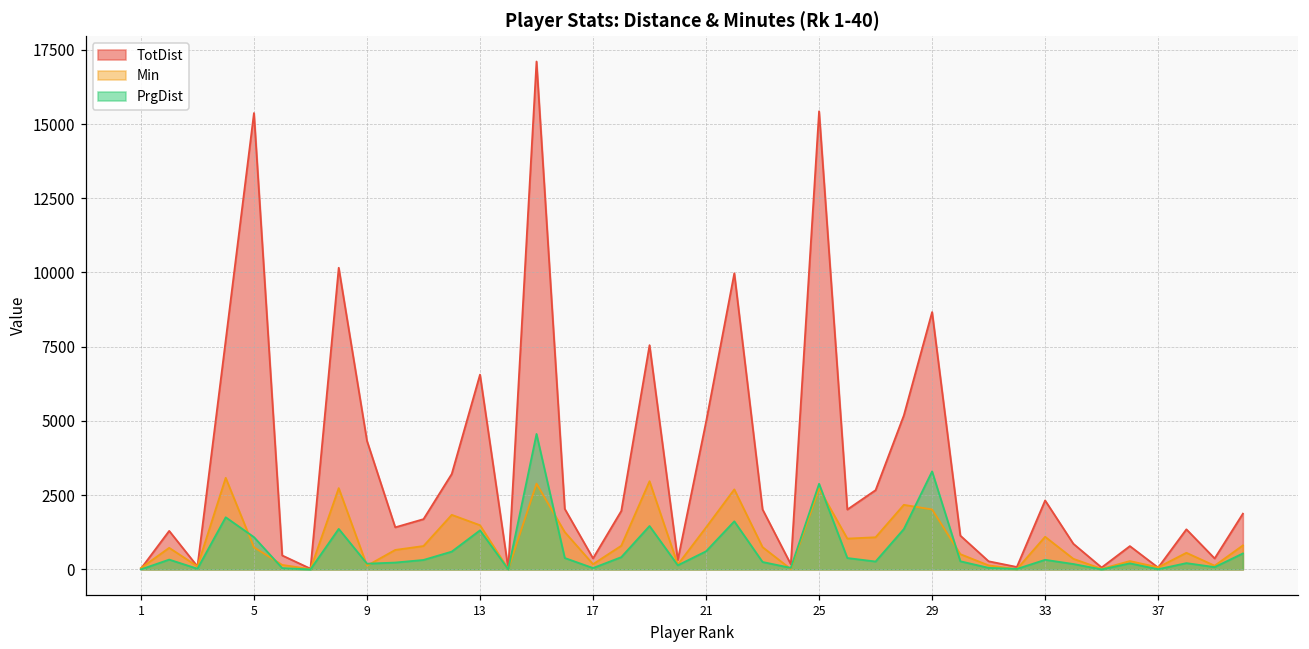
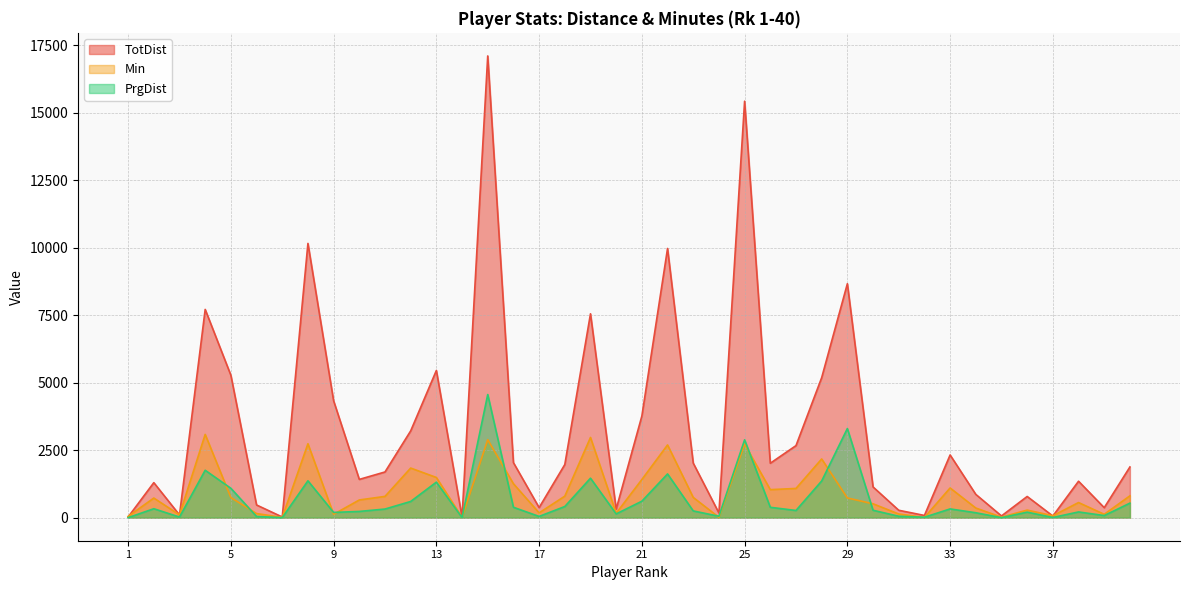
TotDist, 5: 15400 -> 5300
TotDist, 13: 6600 -> 5500
TotDist, 21: 5000 -> 3800
Min, 29: 2000 -> 700
